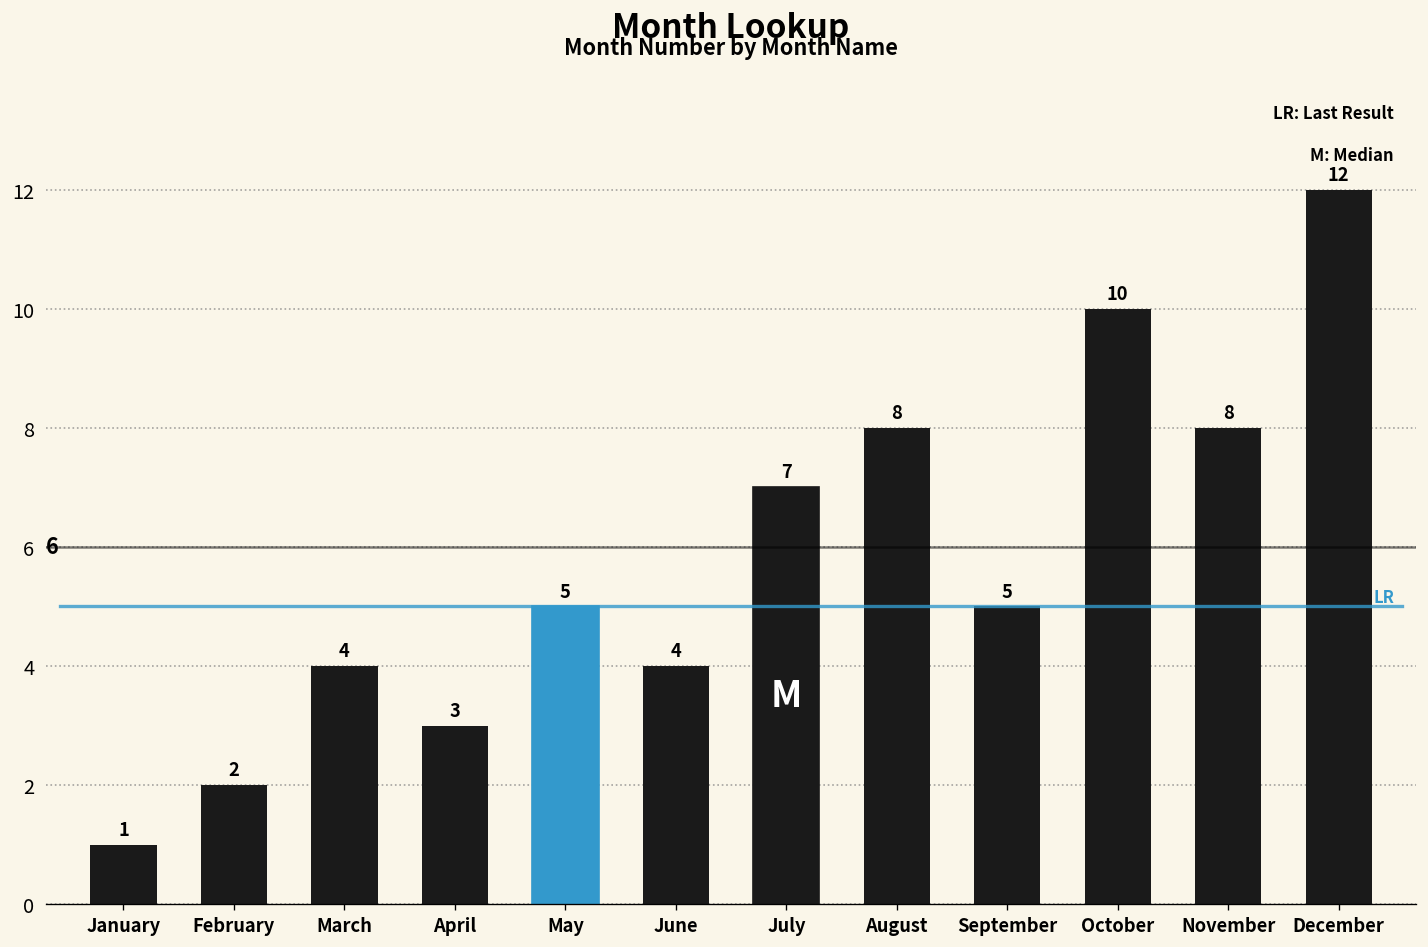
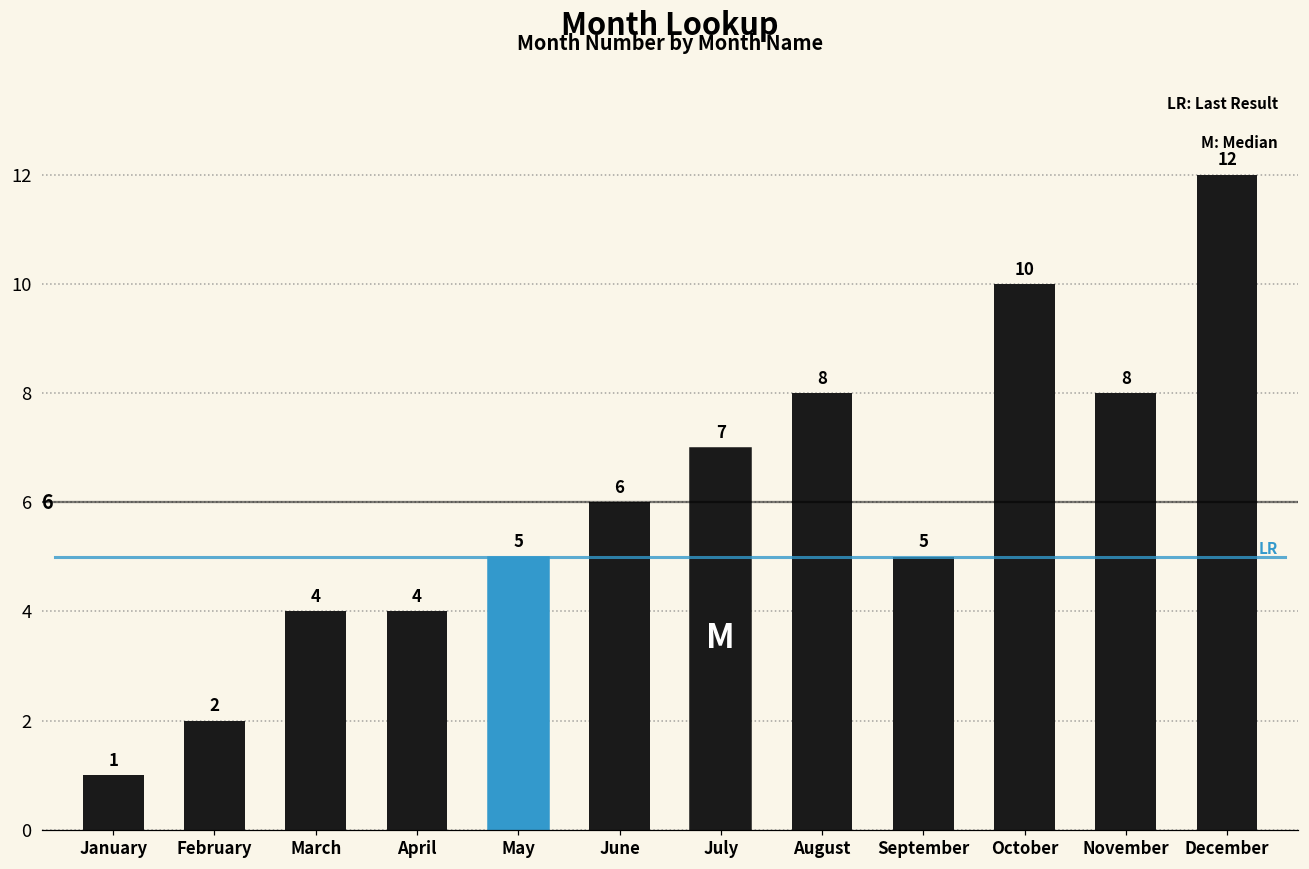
April: 3 -> 4
June: 4 -> 6
